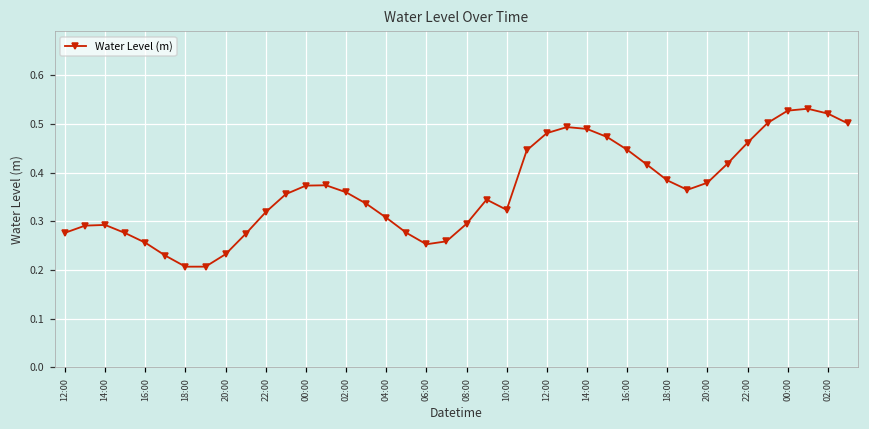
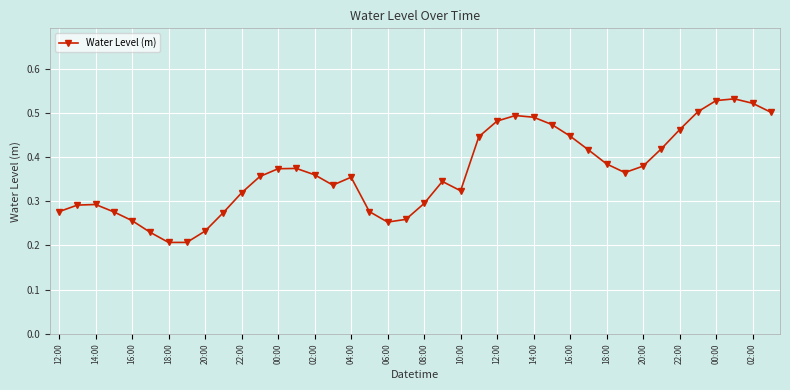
04:00: 0.31 -> 0.35
